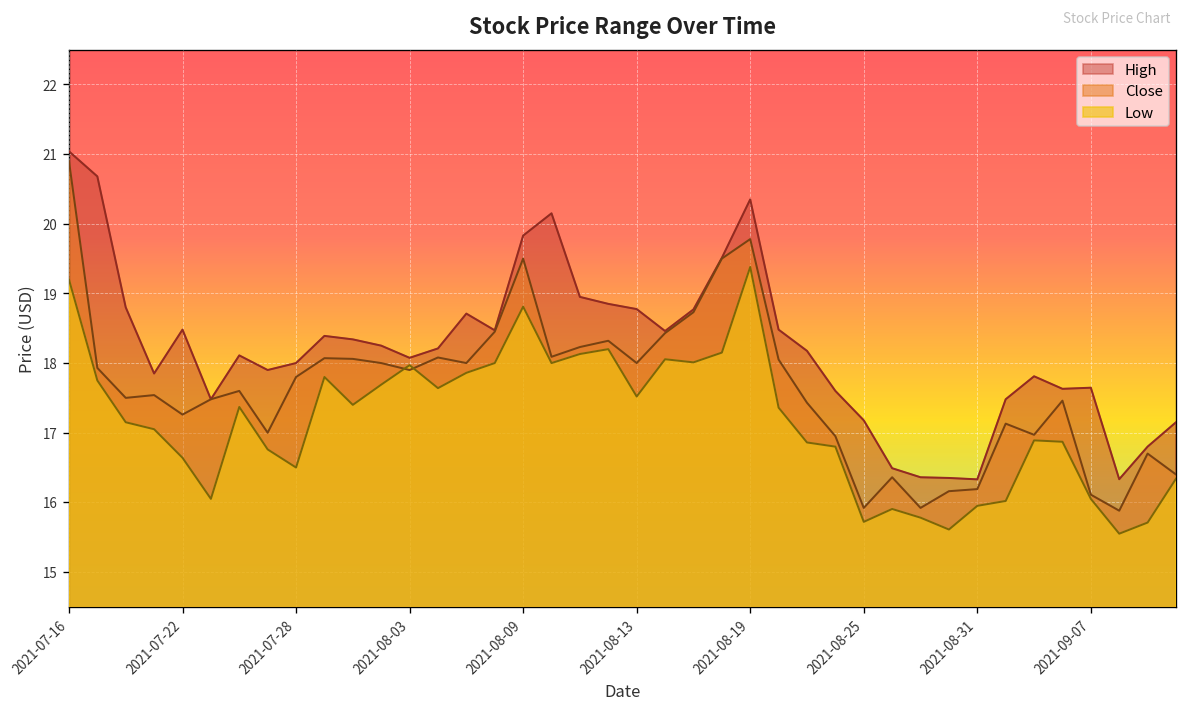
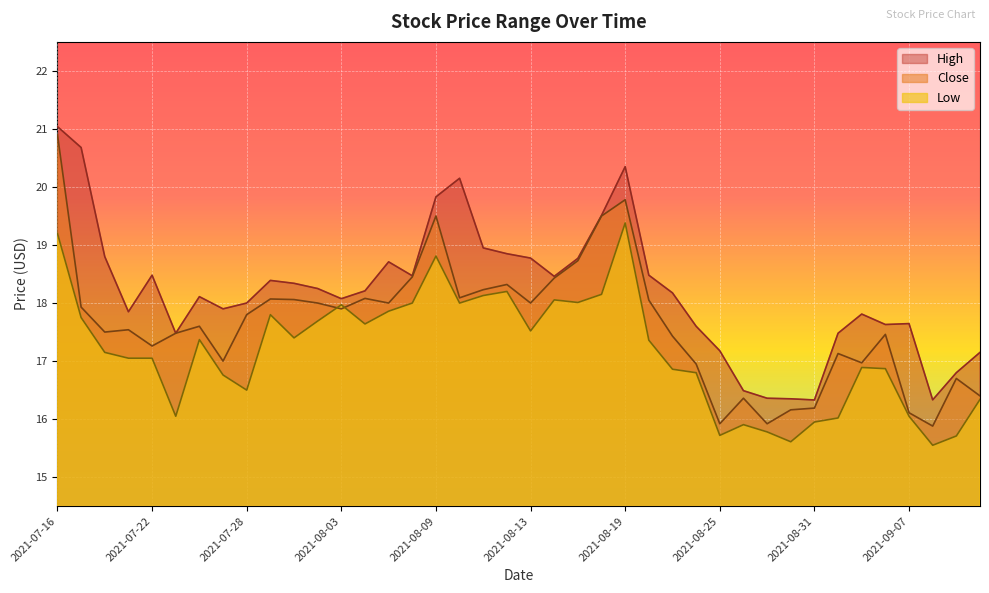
Low, 2021-07-22: 16.6 -> 17.1
